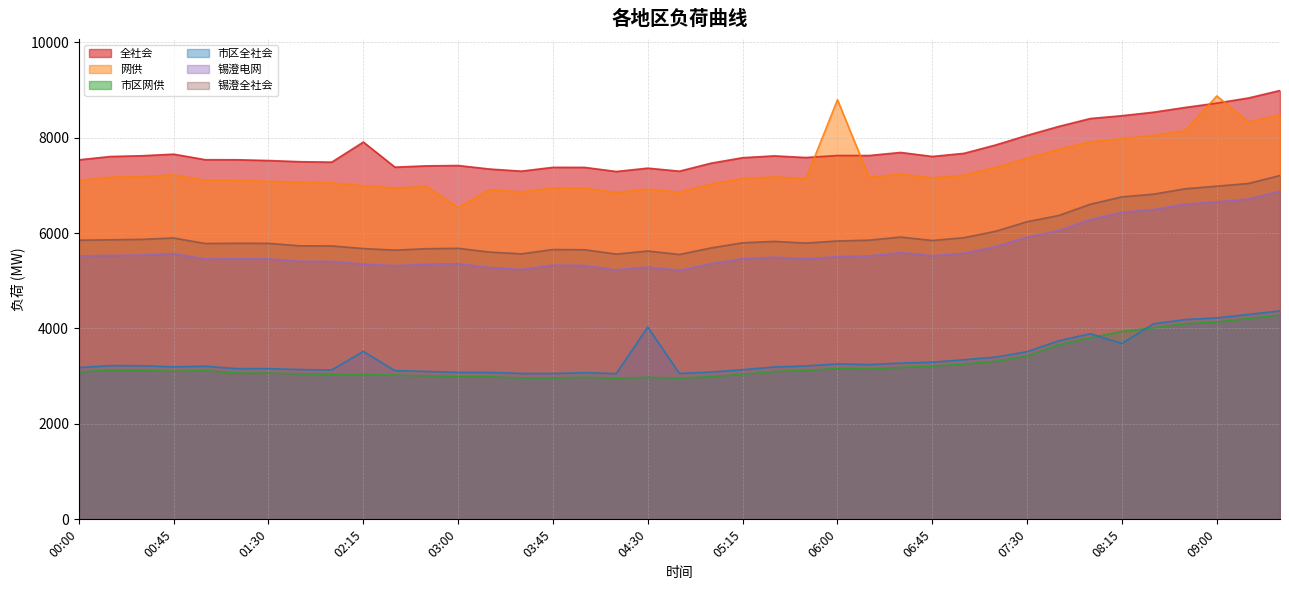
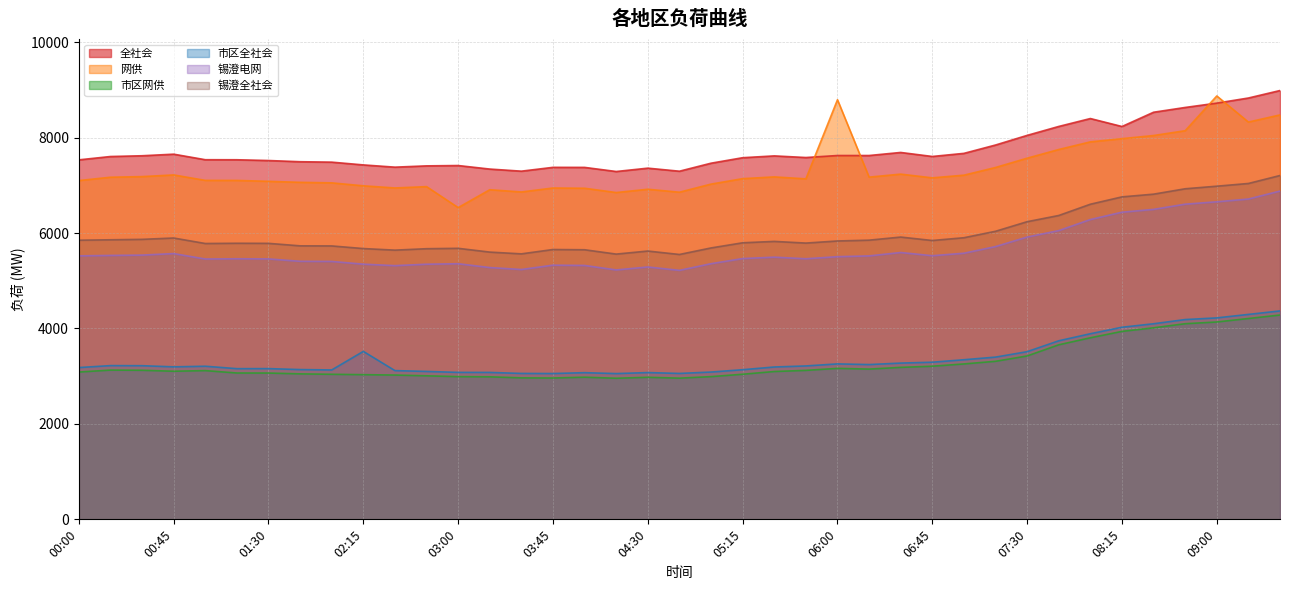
全社会, 02:15: 7900 -> 7400
市区全社会, 04:30: 4000 -> 3100
全社会, 08:15: 8500 -> 8200
市区全社会, 08:15: 3700 -> 4000
